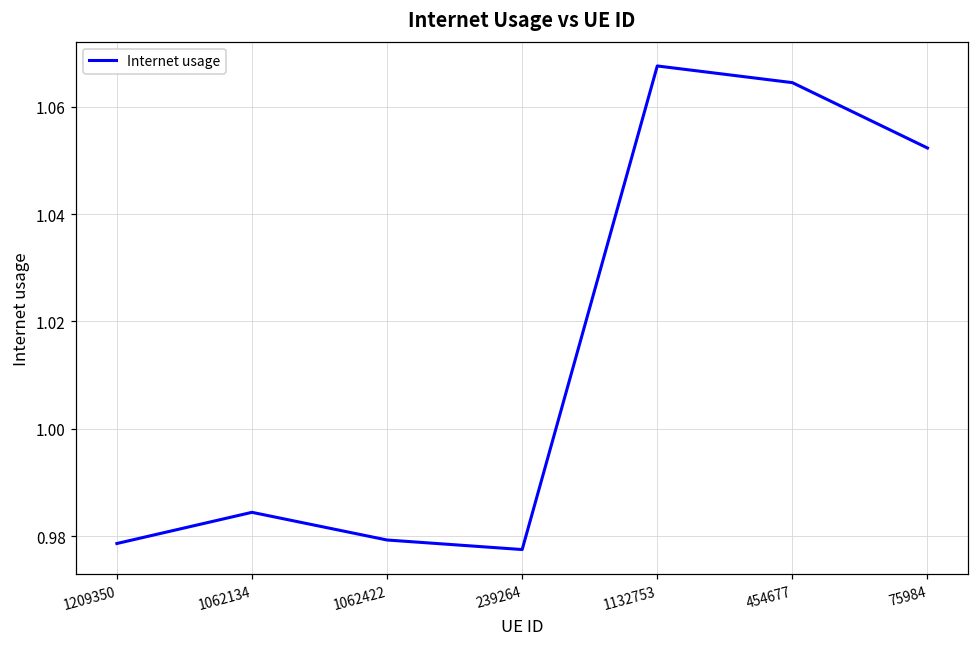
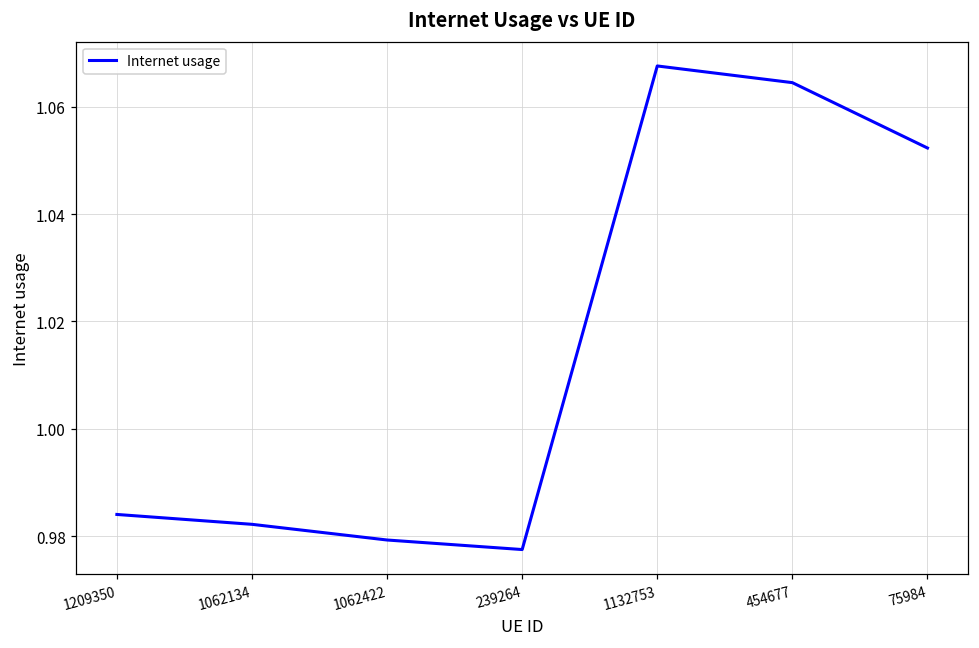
1209350: 0.979 -> 0.984
1062134: 0.984 -> 0.982
